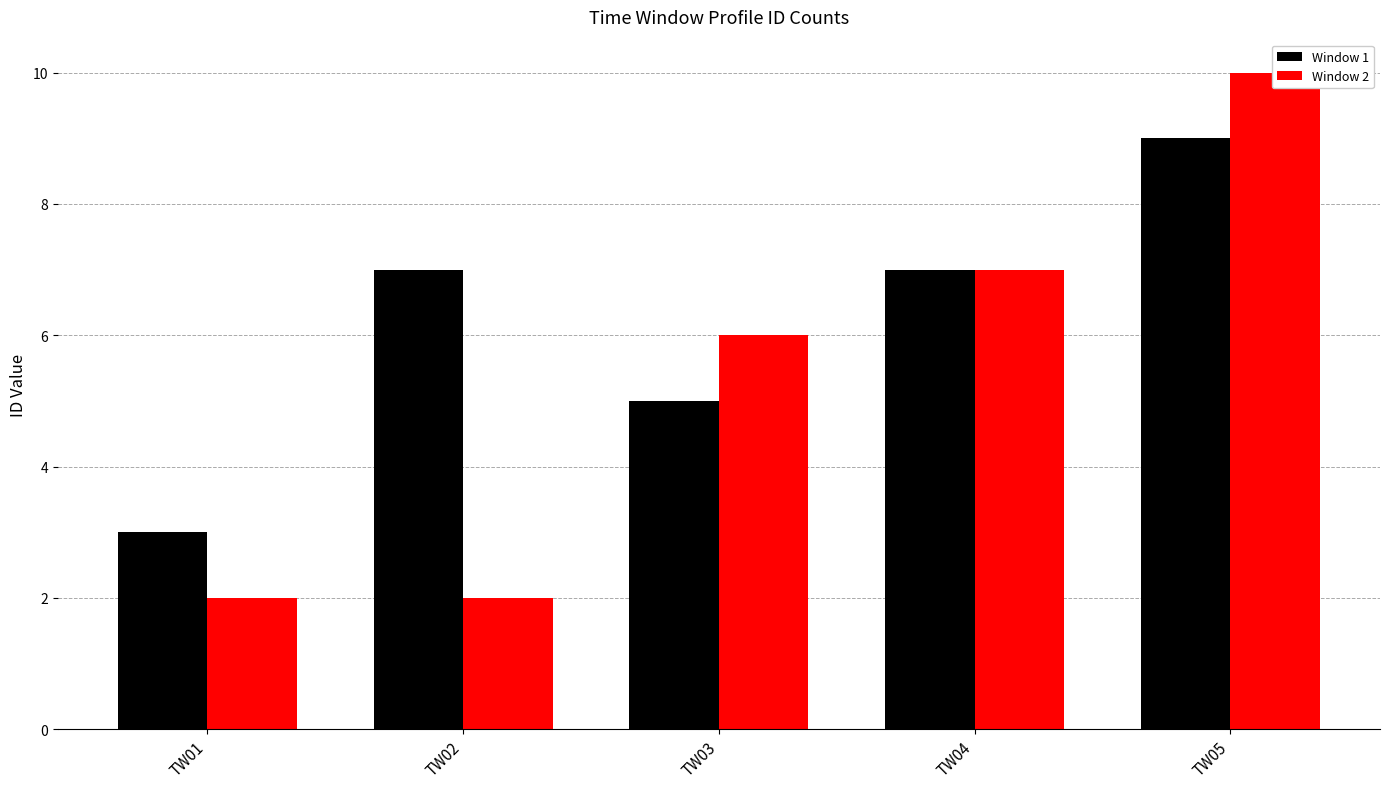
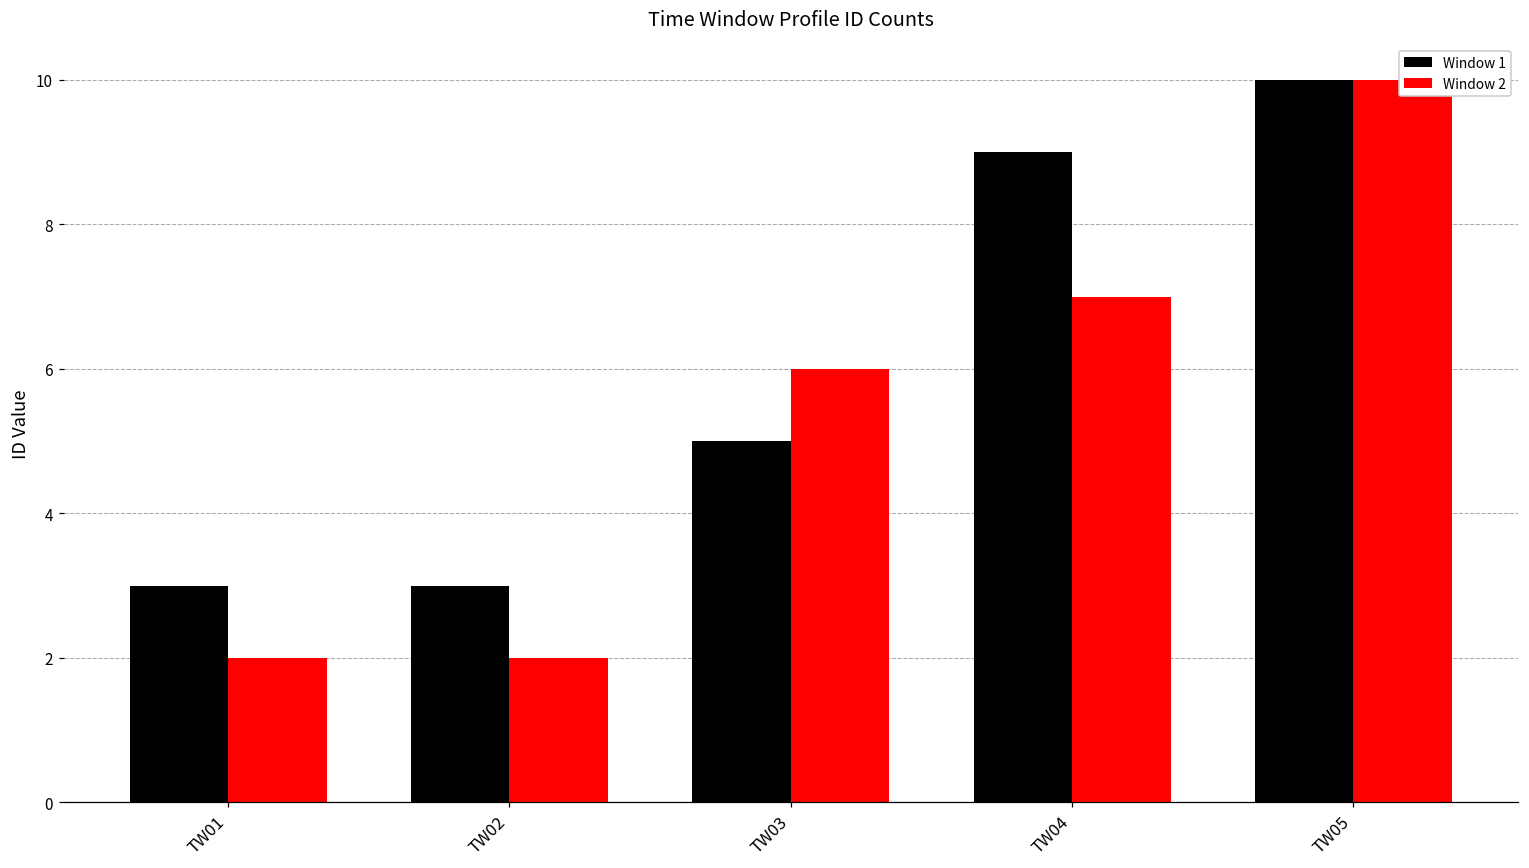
Window 1, TW02: 7 -> 3
Window 1, TW04: 7 -> 9
Window 1, TW05: 9 -> 10
